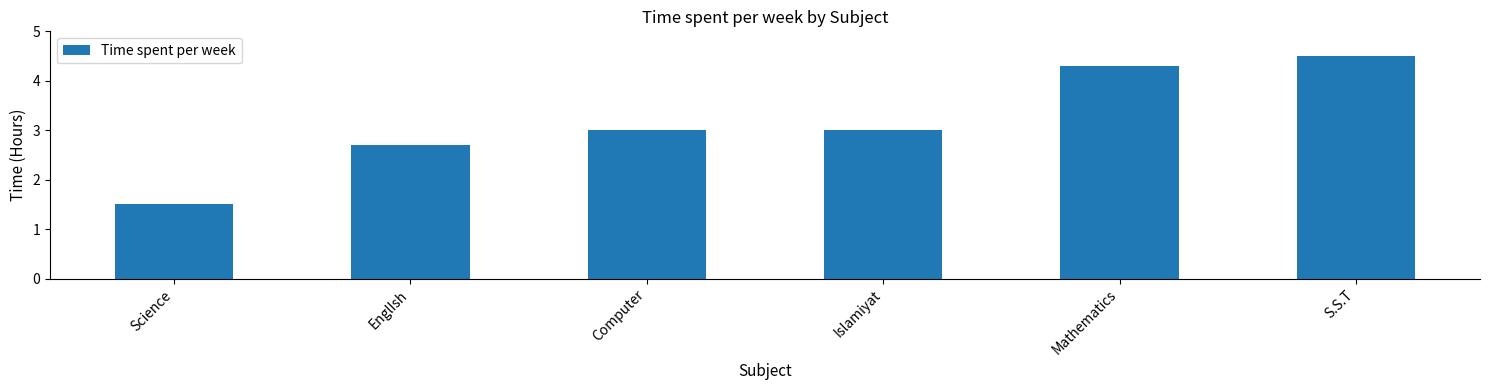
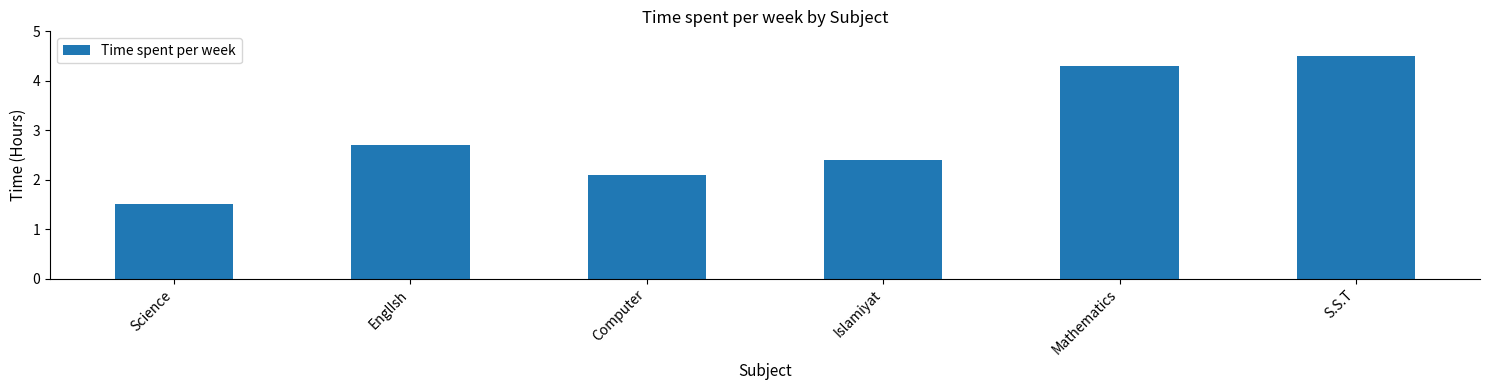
Computer: 3.0 -> 2.1
Islamiyat: 3.0 -> 2.4
